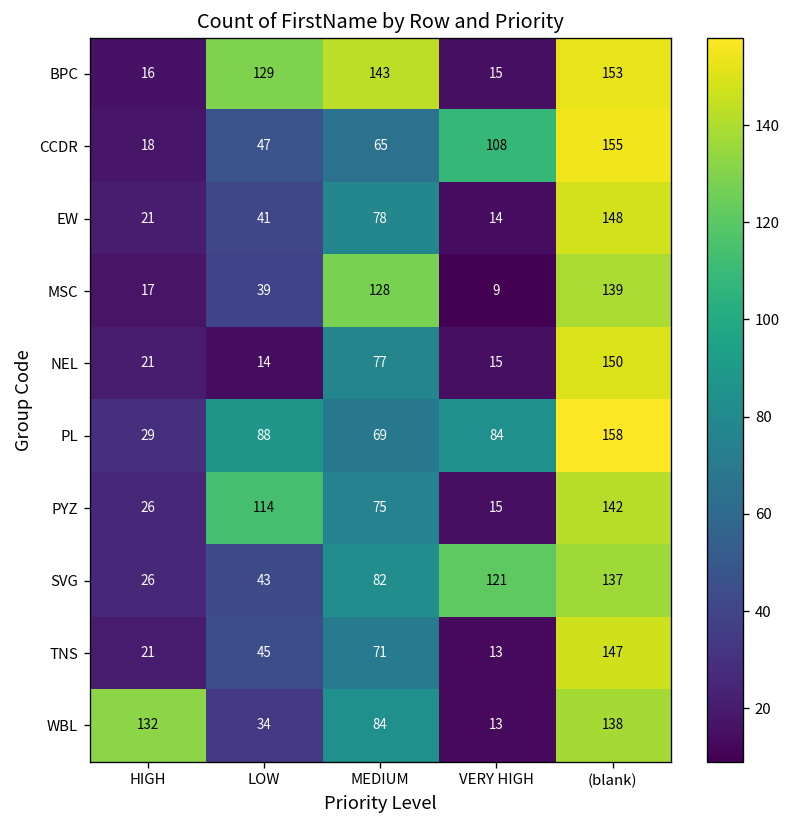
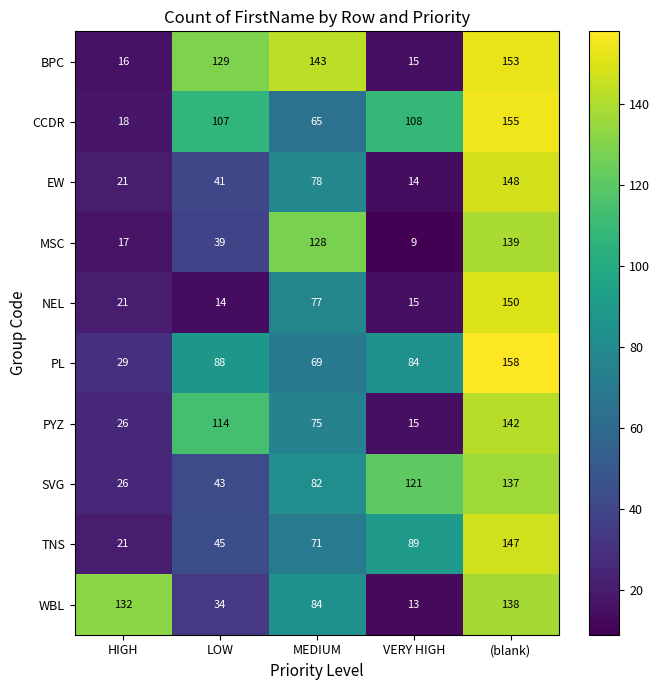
CCDR, LOW: 47 -> 107
TNS, VERY HIGH: 13 -> 89
